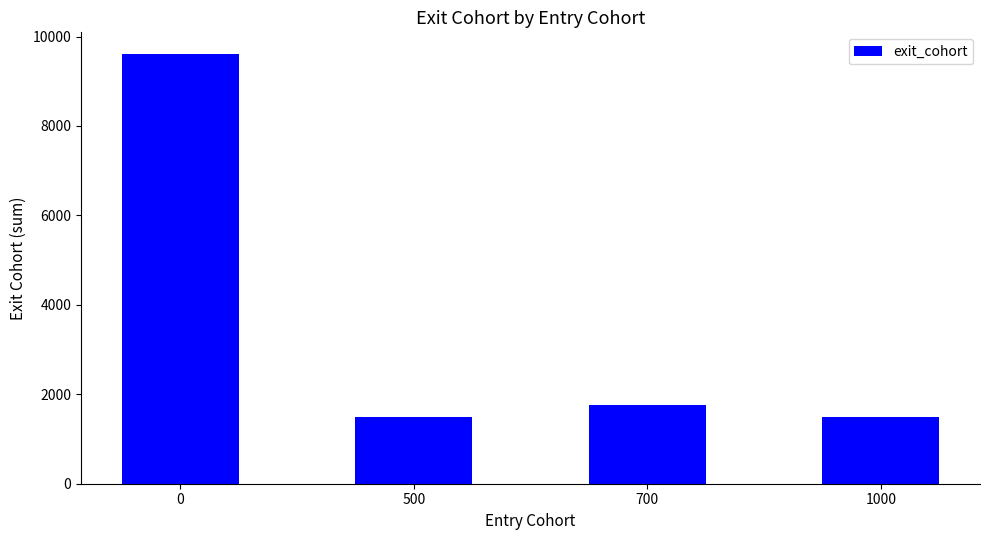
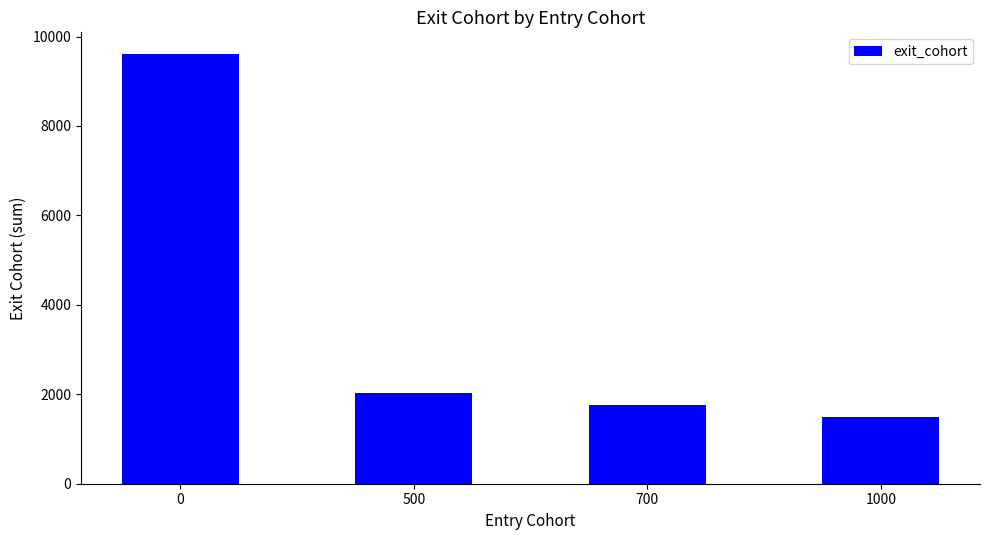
500: 1500 -> 2000
